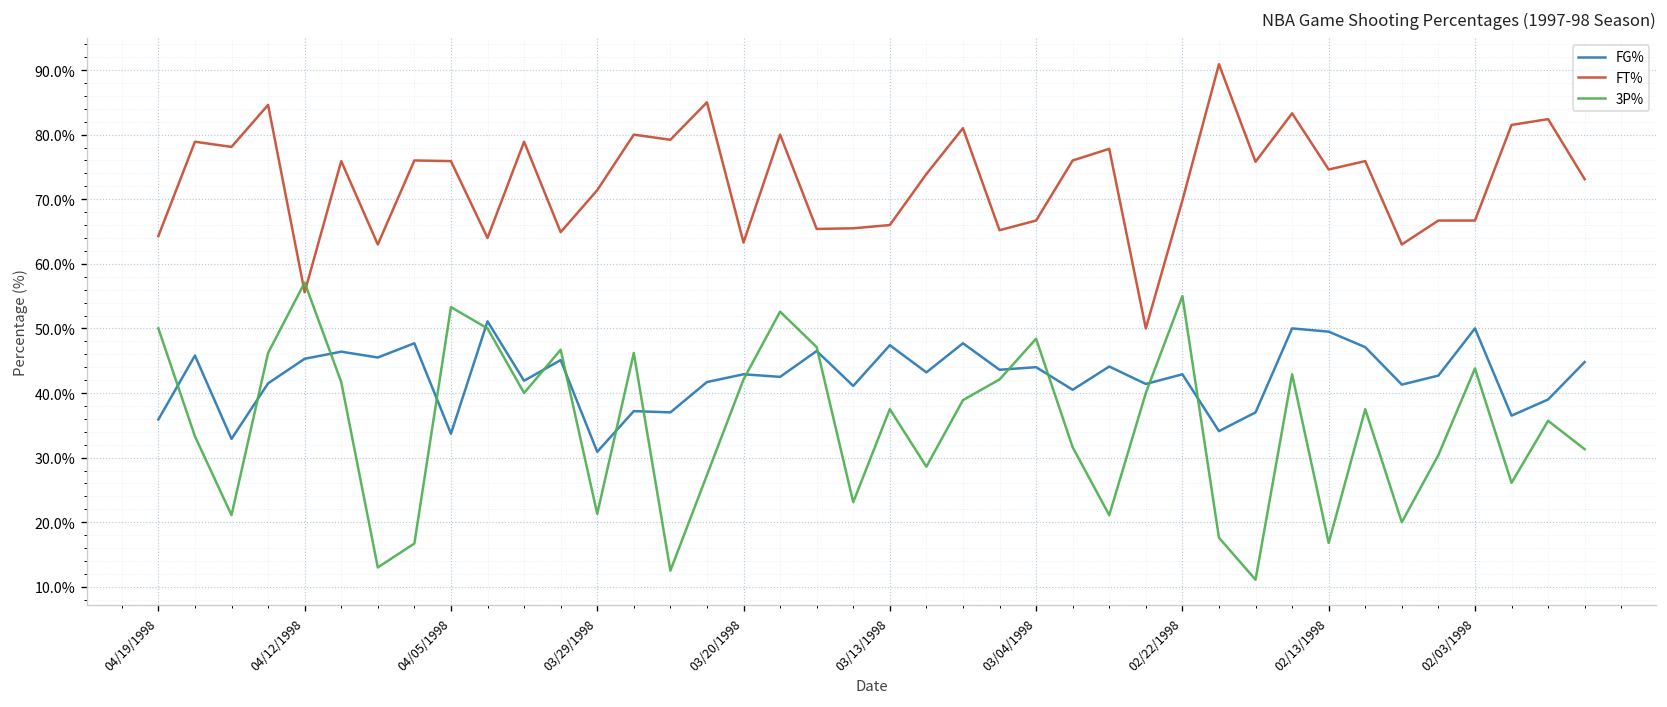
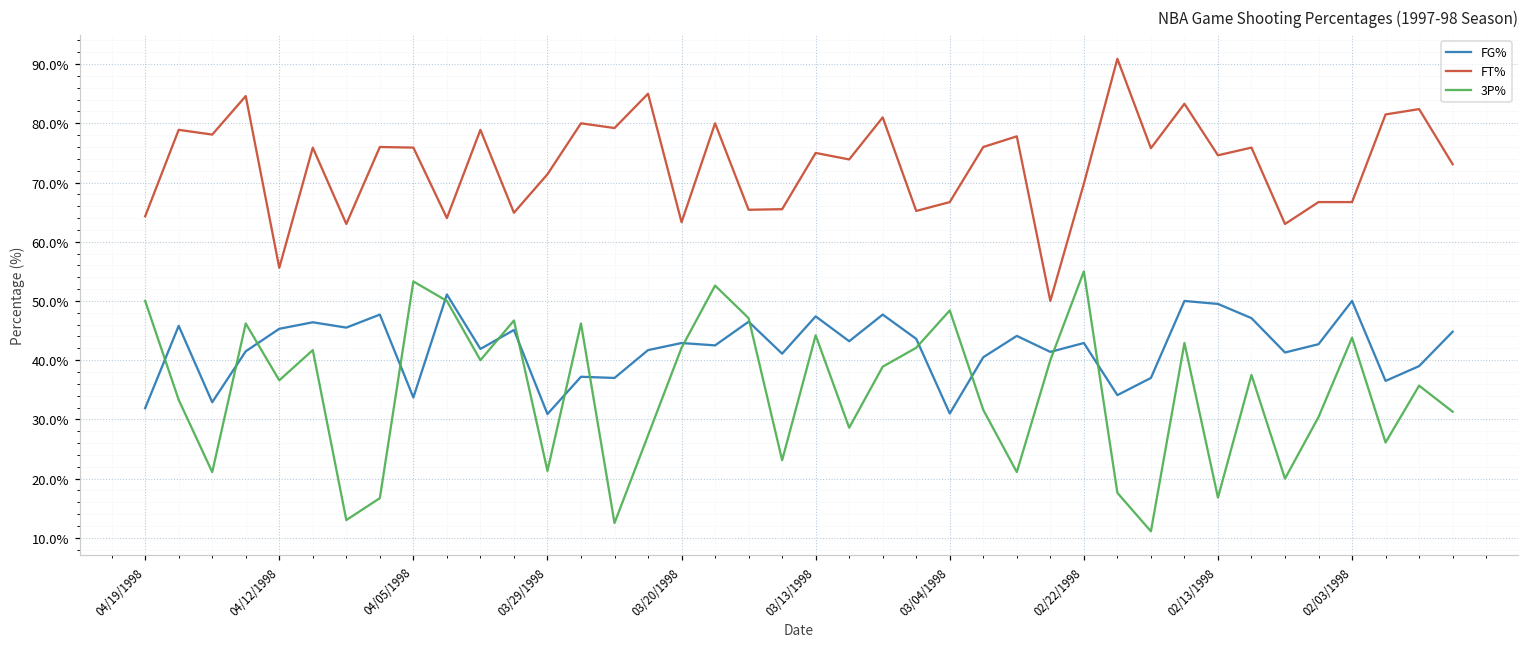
FG%, 04/19/1998: 36% -> 32%
3P%, 04/12/1998: 57% -> 37%
FT%, 03/13/1998: 66% -> 75%
3P%, 03/13/1998: 38% -> 44%
FG%, 03/04/1998: 44% -> 31%
